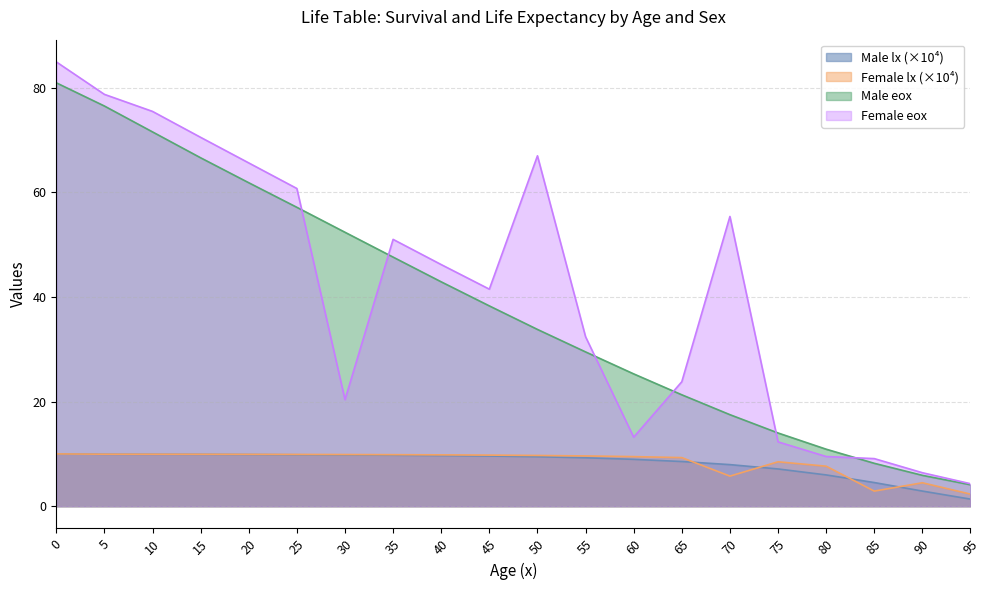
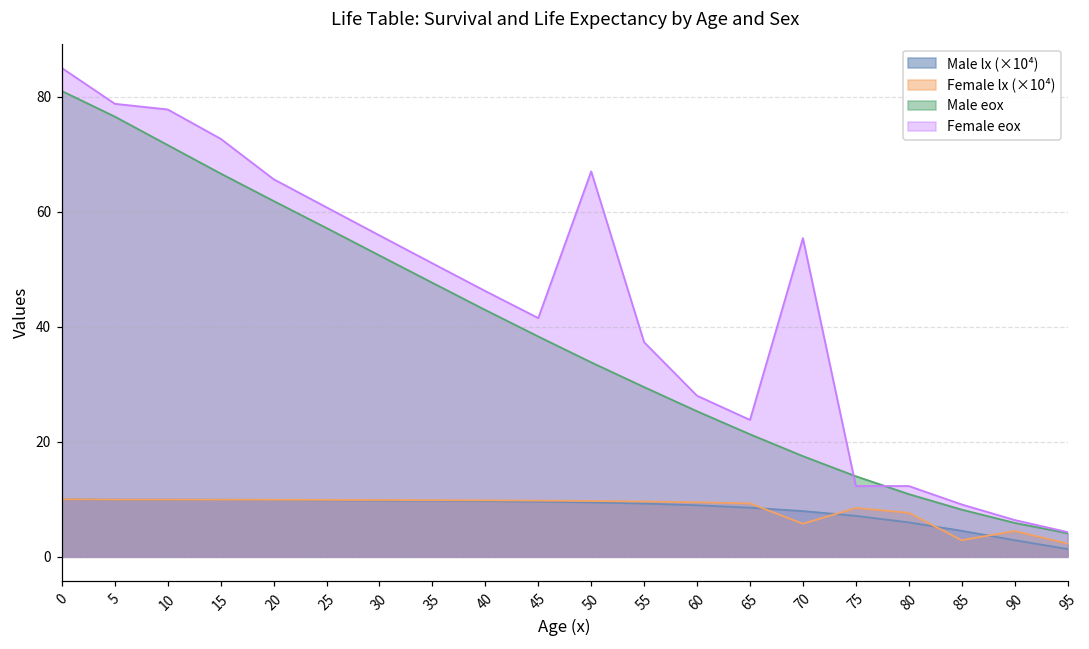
Female eox, 10: 75 -> 78
Female eox, 15: 71 -> 73
Female eox, 30: 20 -> 56
Female eox, 55: 32 -> 37
Female eox, 60: 13 -> 28
Female eox, 80: 10 -> 12
